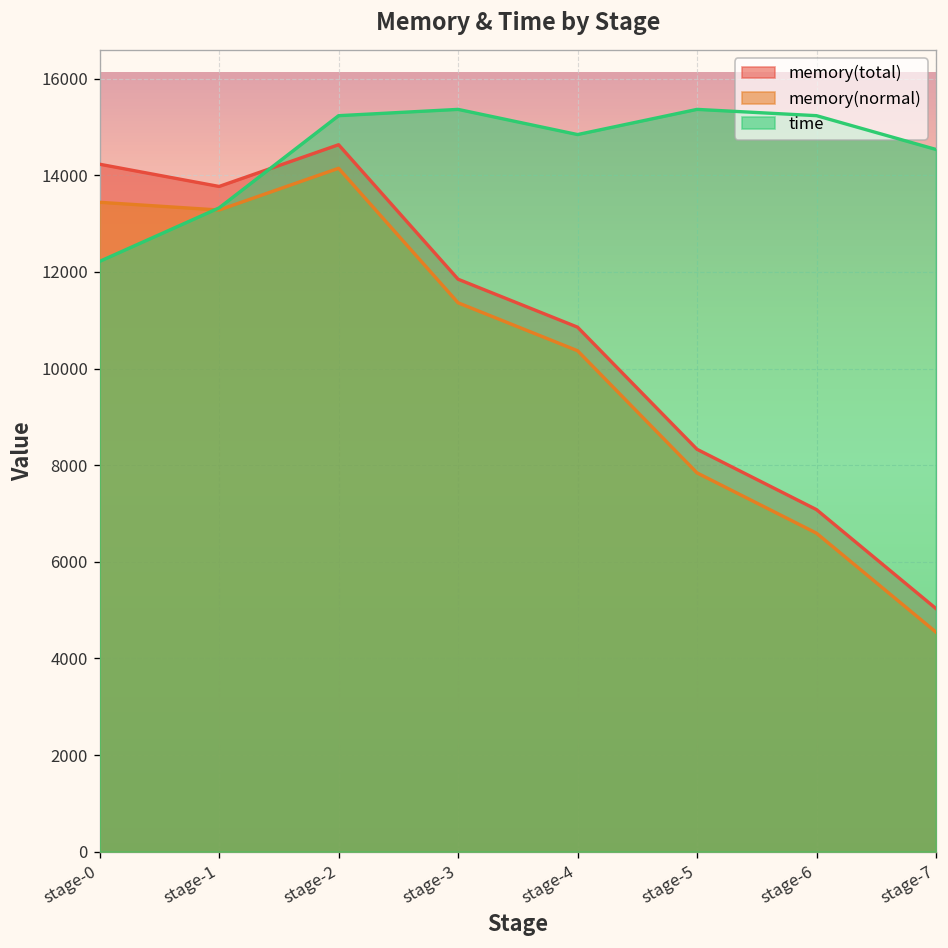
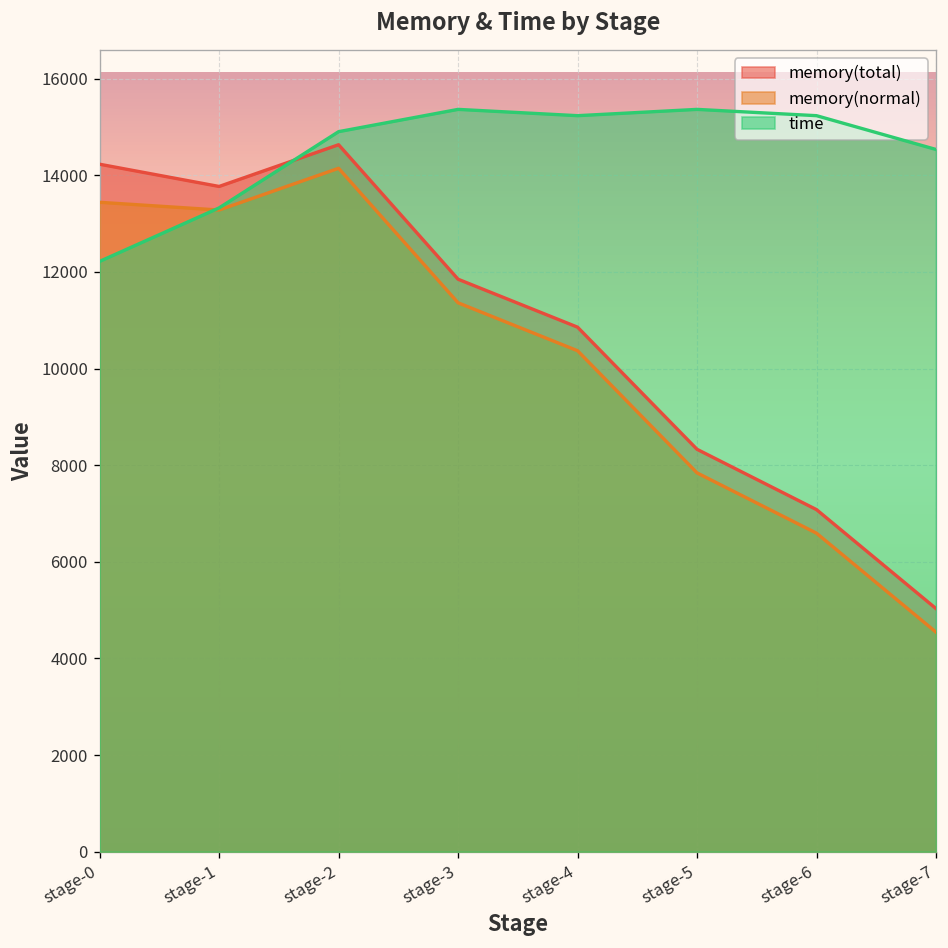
time, stage-2: 15200 -> 14900
time, stage-4: 14800 -> 15200
